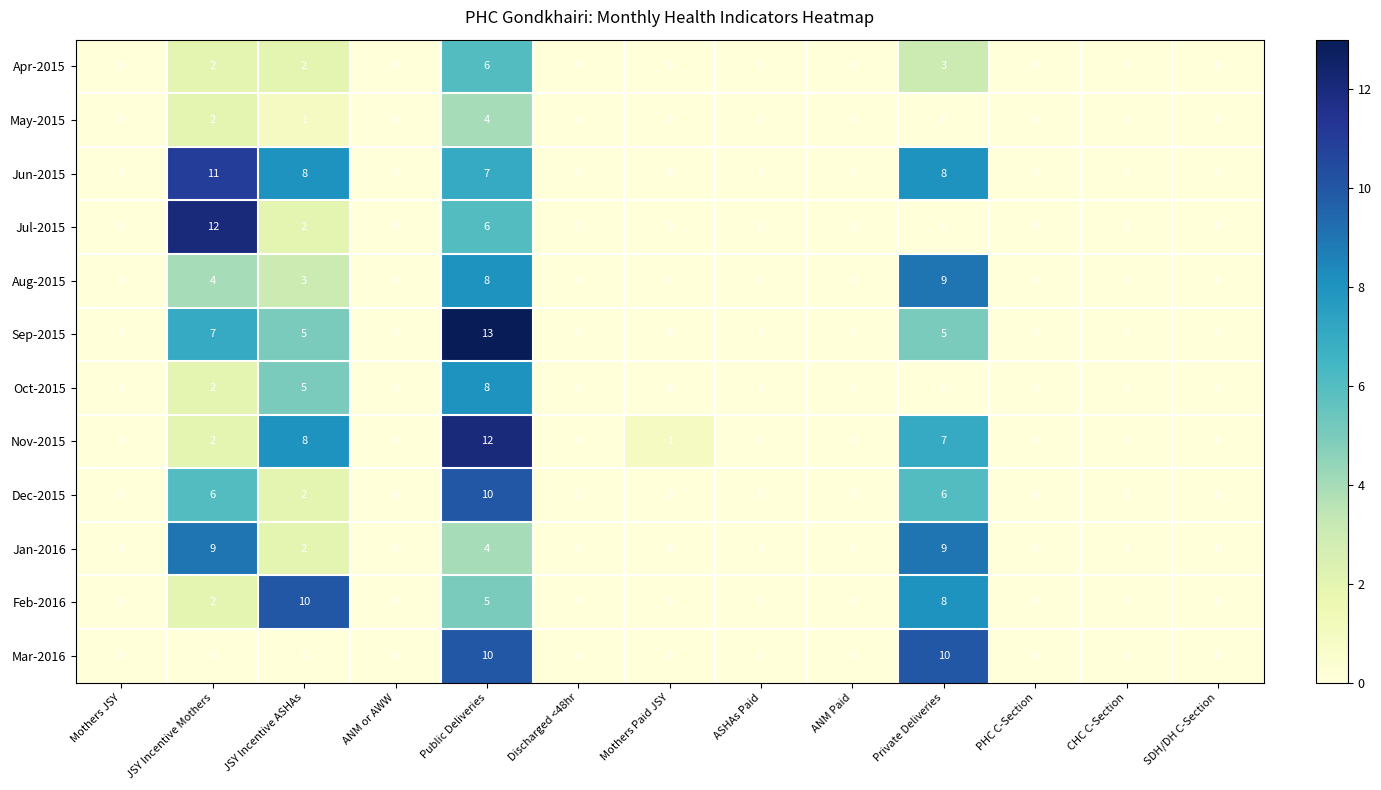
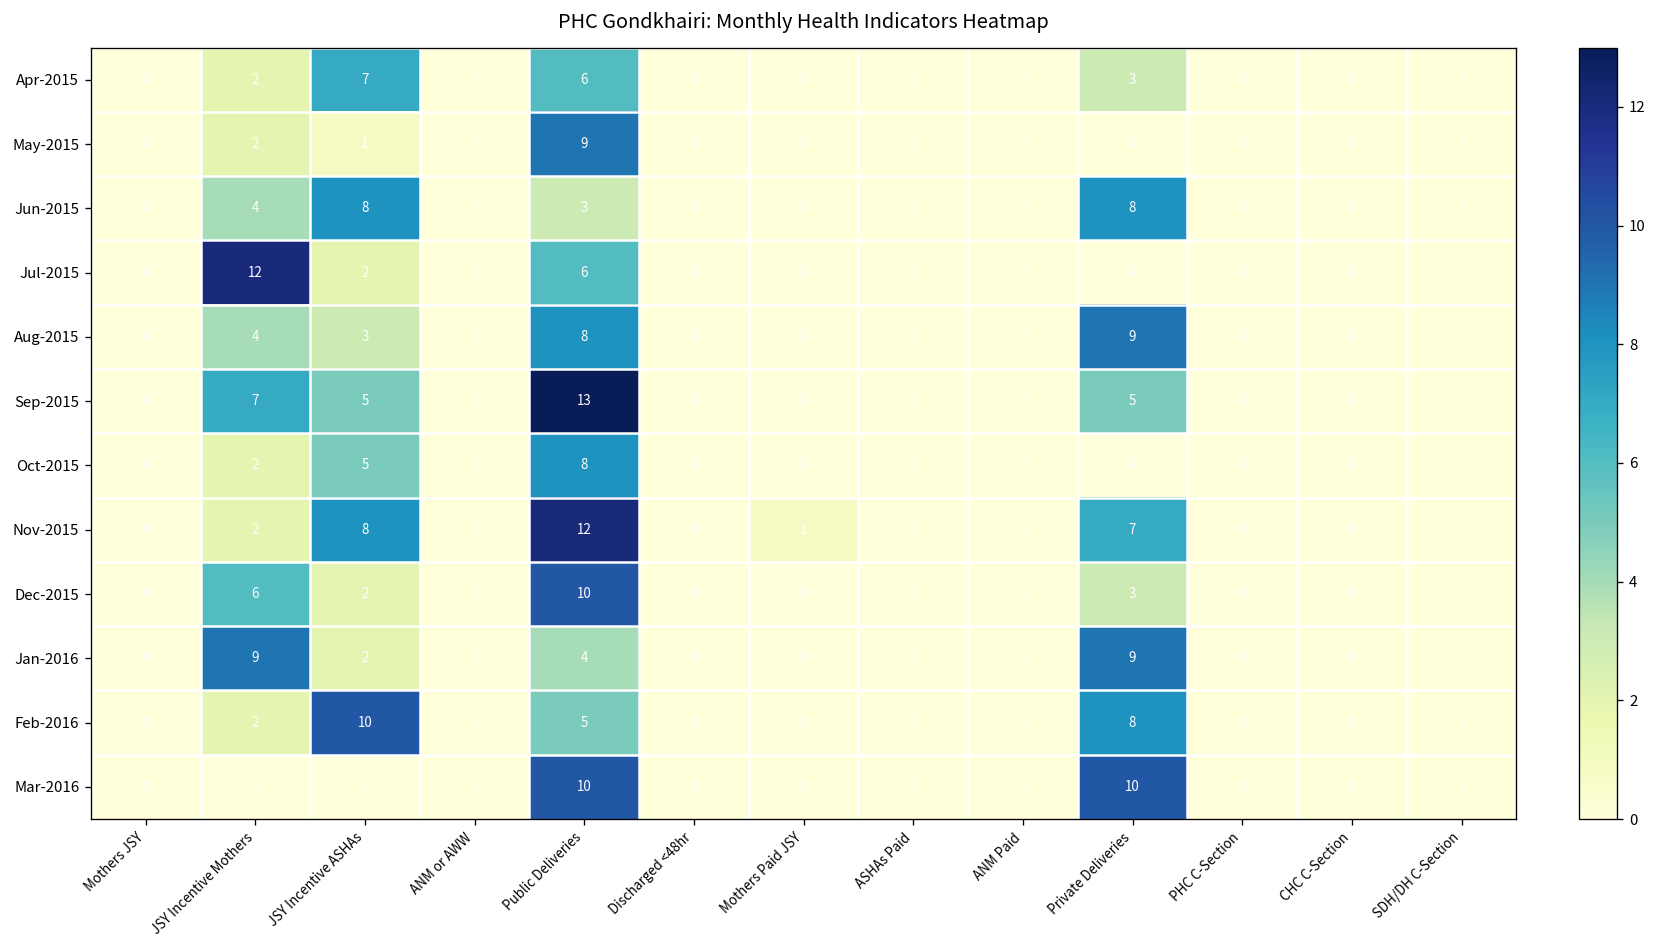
Apr-2015, JSY Incentive ASHAs: 2 -> 7
May-2015, Public Deliveries: 4 -> 9
Jun-2015, JSY Incentive Mothers: 11 -> 4
Jun-2015, Public Deliveries: 7 -> 3
Dec-2015, Private Deliveries: 6 -> 3
